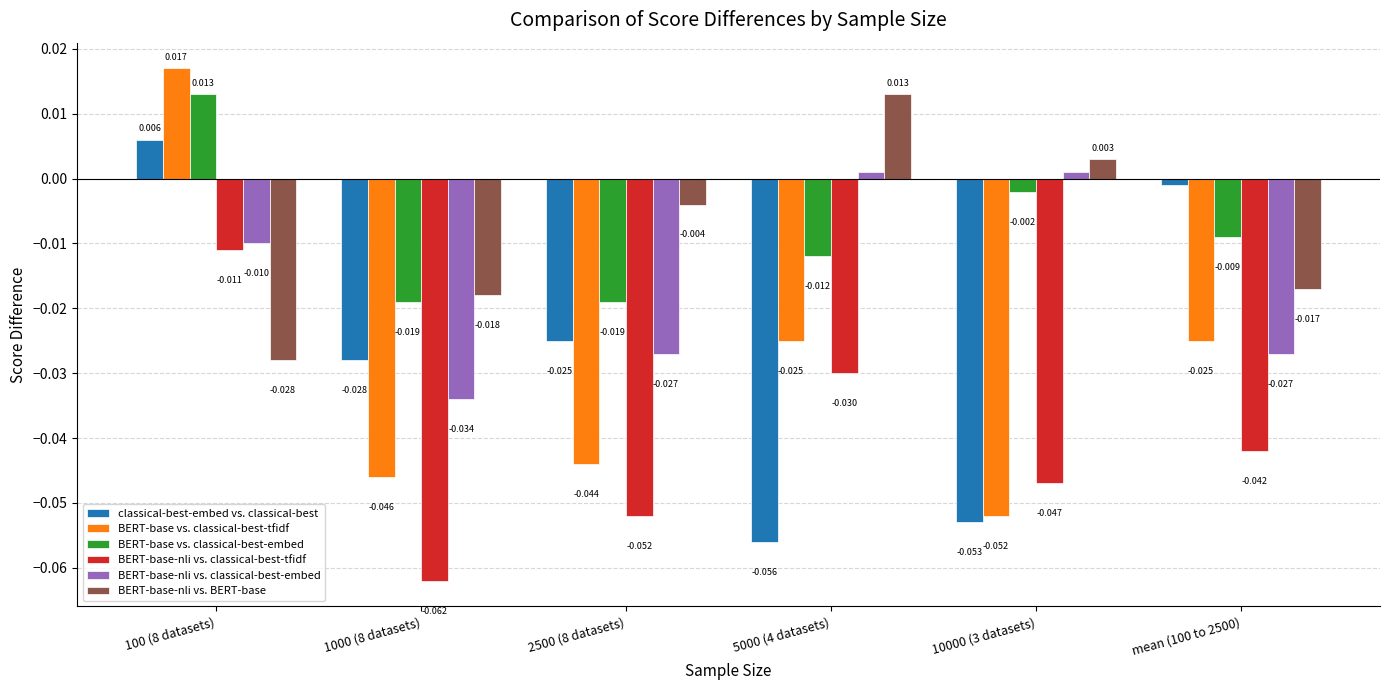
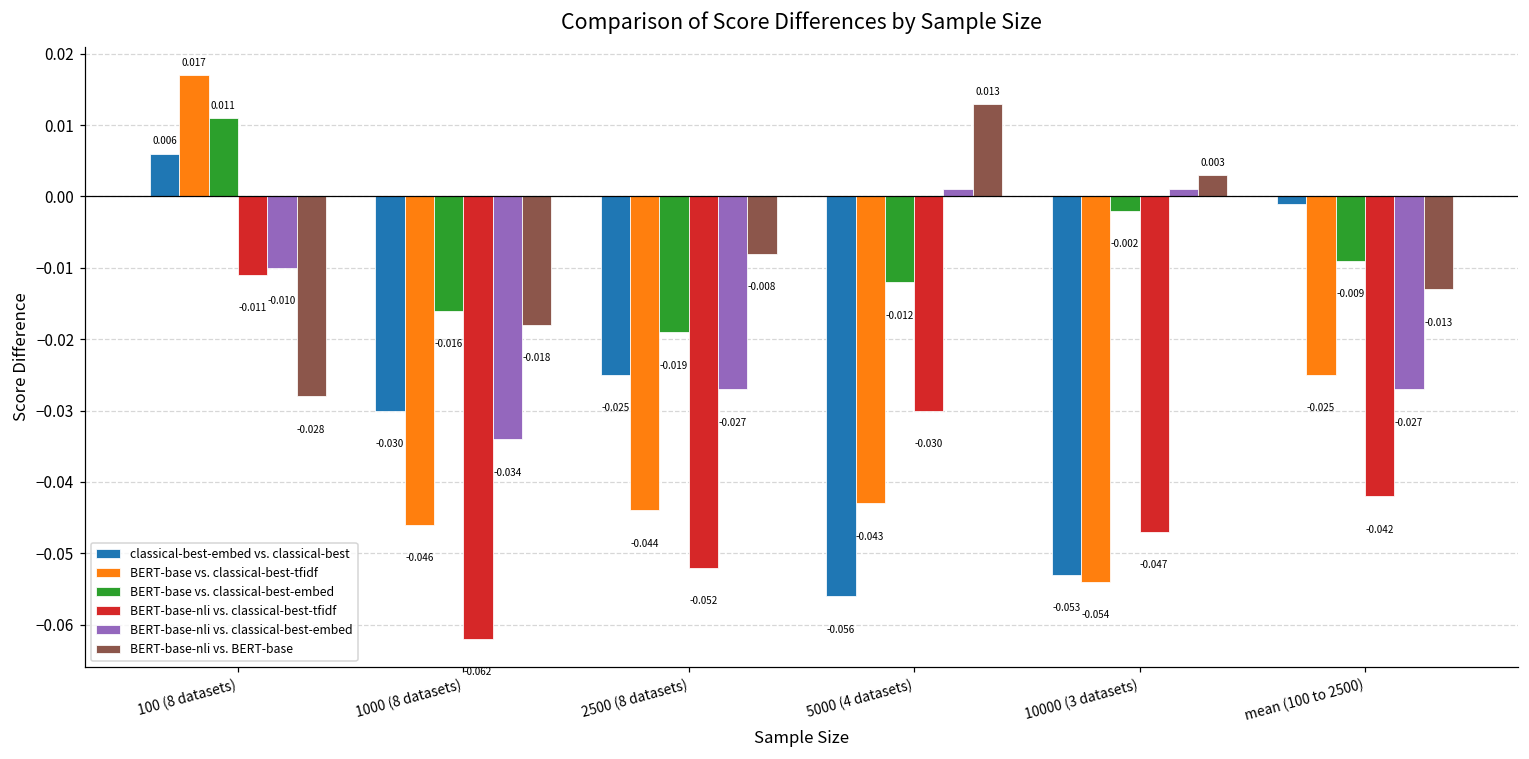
BERT-base vs. classical-best-embed, 100 (8 datasets): 0.013 -> 0.011
classical-best-embed vs. classical-best, 1000 (8 datasets): -0.028 -> -0.030
BERT-base vs. classical-best-embed, 1000 (8 datasets): -0.019 -> -0.016
BERT-base-nli vs. BERT-base, 2500 (8 datasets): -0.004 -> -0.008
BERT-base vs. classical-best-tfidf, 5000 (4 datasets): -0.025 -> -0.043
BERT-base vs. classical-best-tfidf, 10000 (3 datasets): -0.052 -> -0.054
BERT-base-nli vs. BERT-base, mean (100 to 2500): -0.017 -> -0.013
